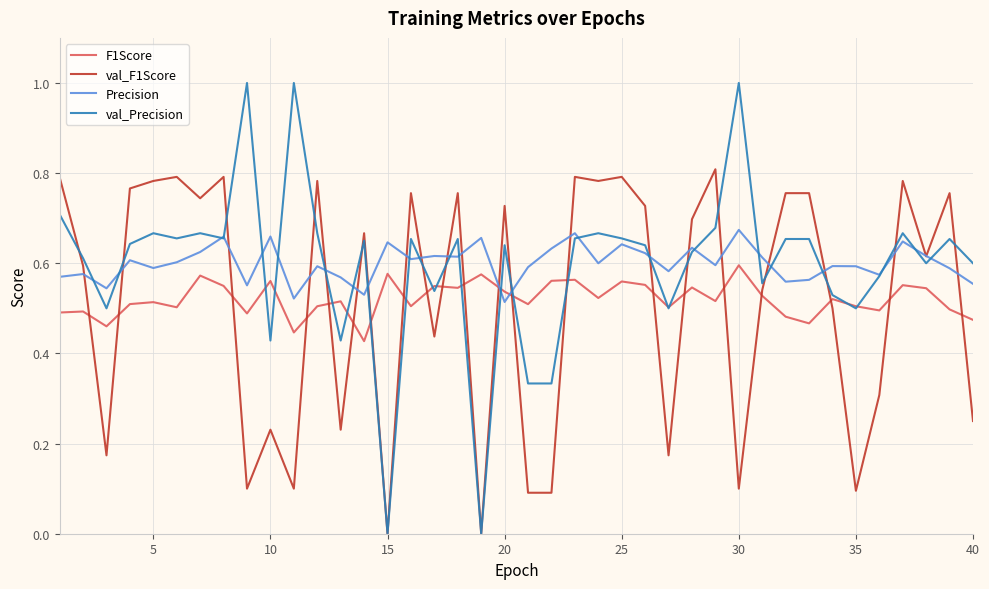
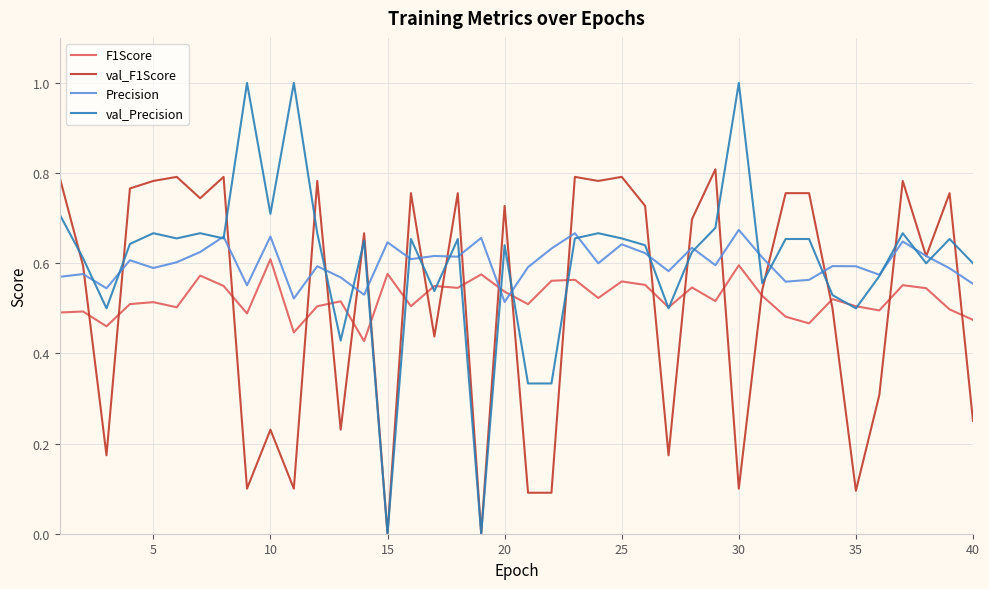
F1Score, 10: 0.56 -> 0.61
val_Precision, 10: 0.43 -> 0.71
